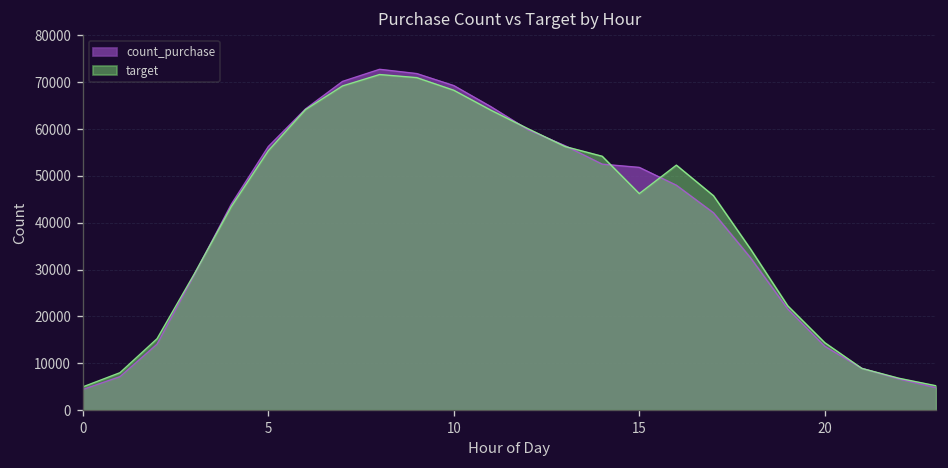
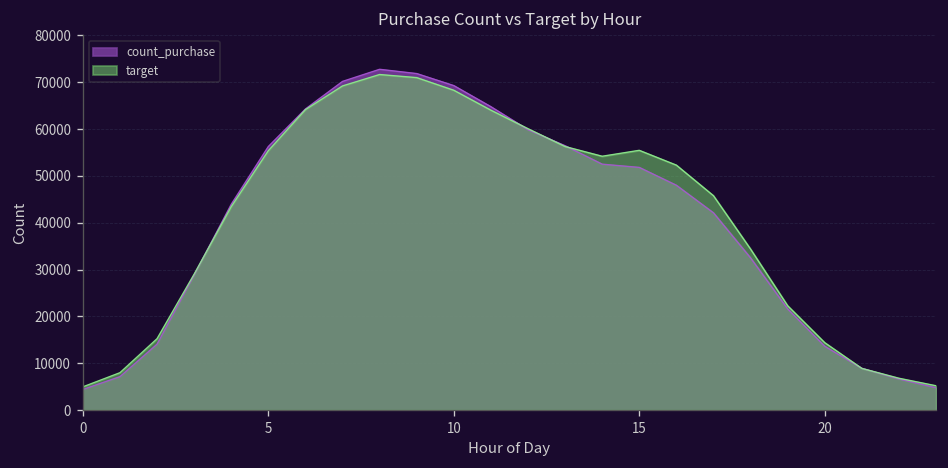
target, 15: 46000 -> 55000
